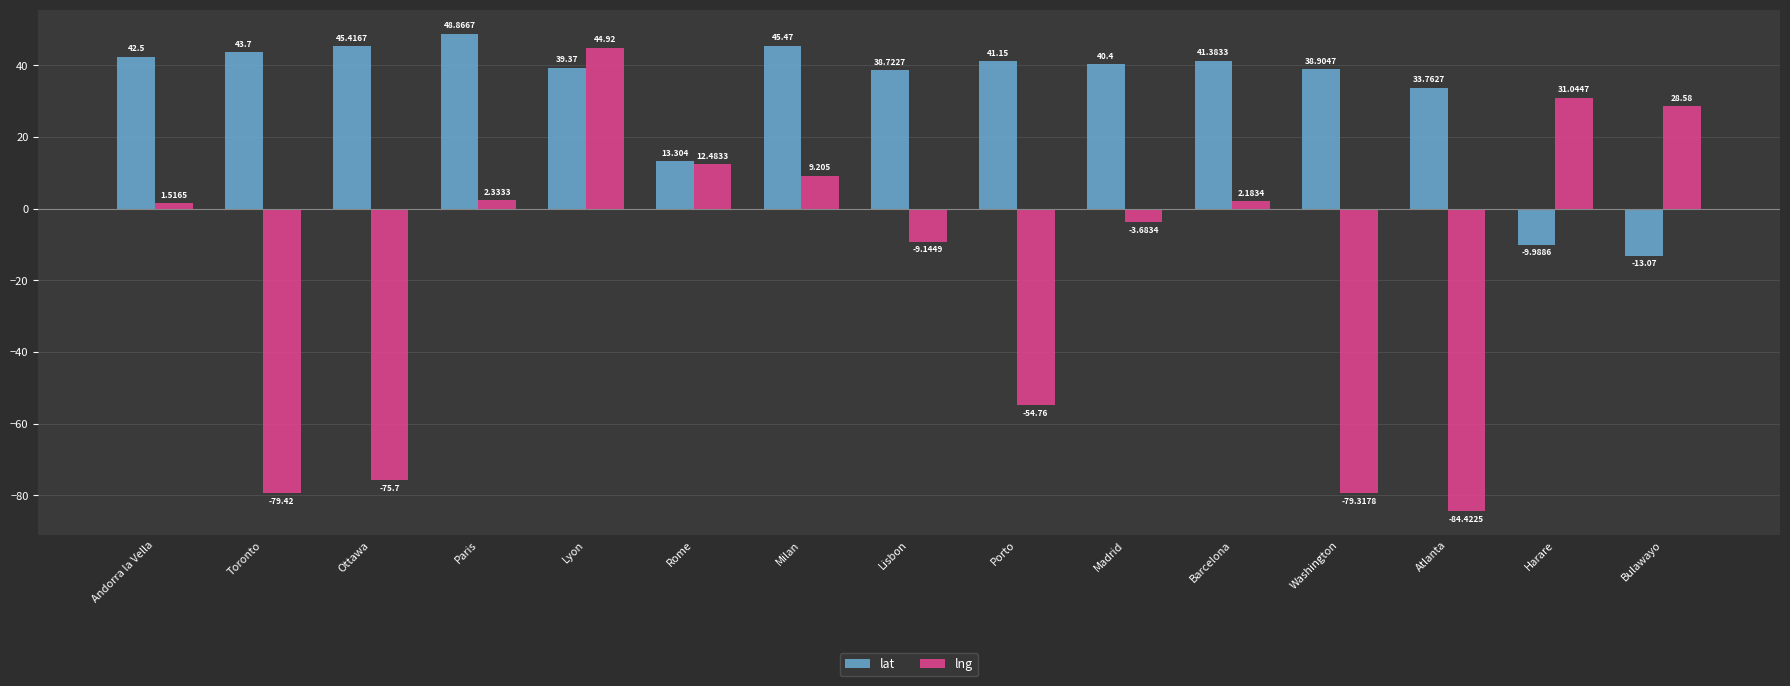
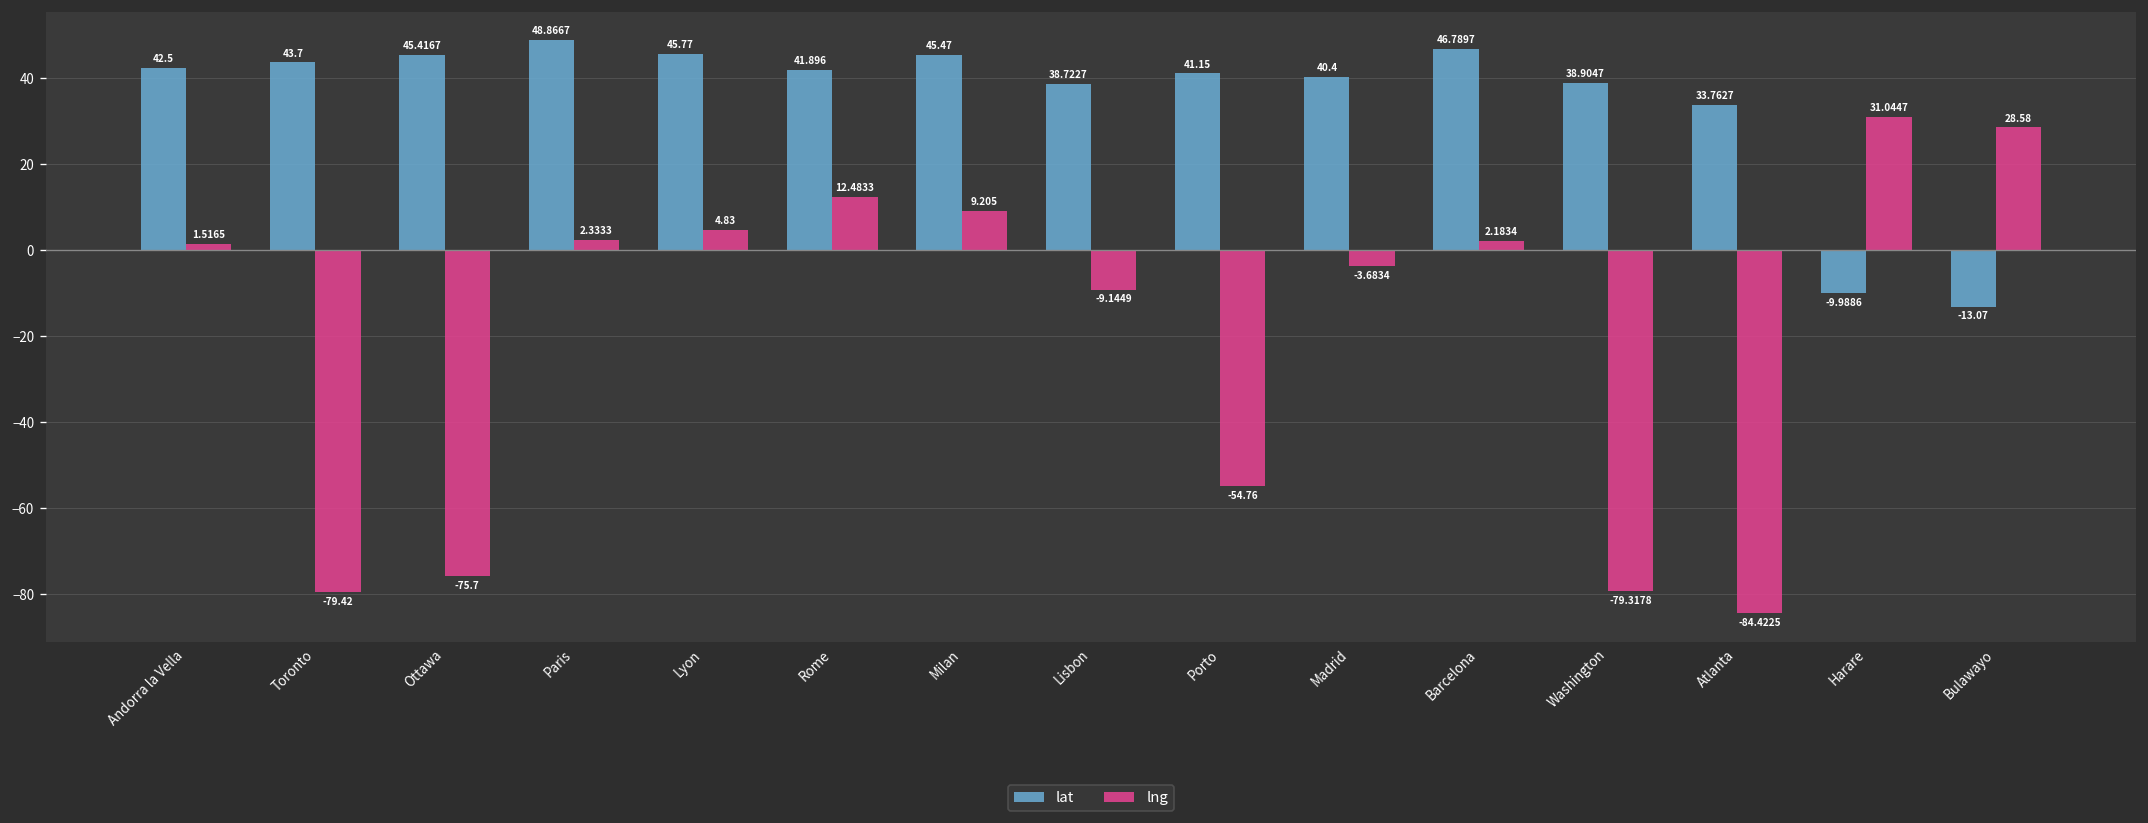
lat, Lyon: 39.37 -> 45.77
lng, Lyon: 44.92 -> 4.83
lat, Rome: 13.304 -> 41.896
lat, Barcelona: 41.3833 -> 46.7897
